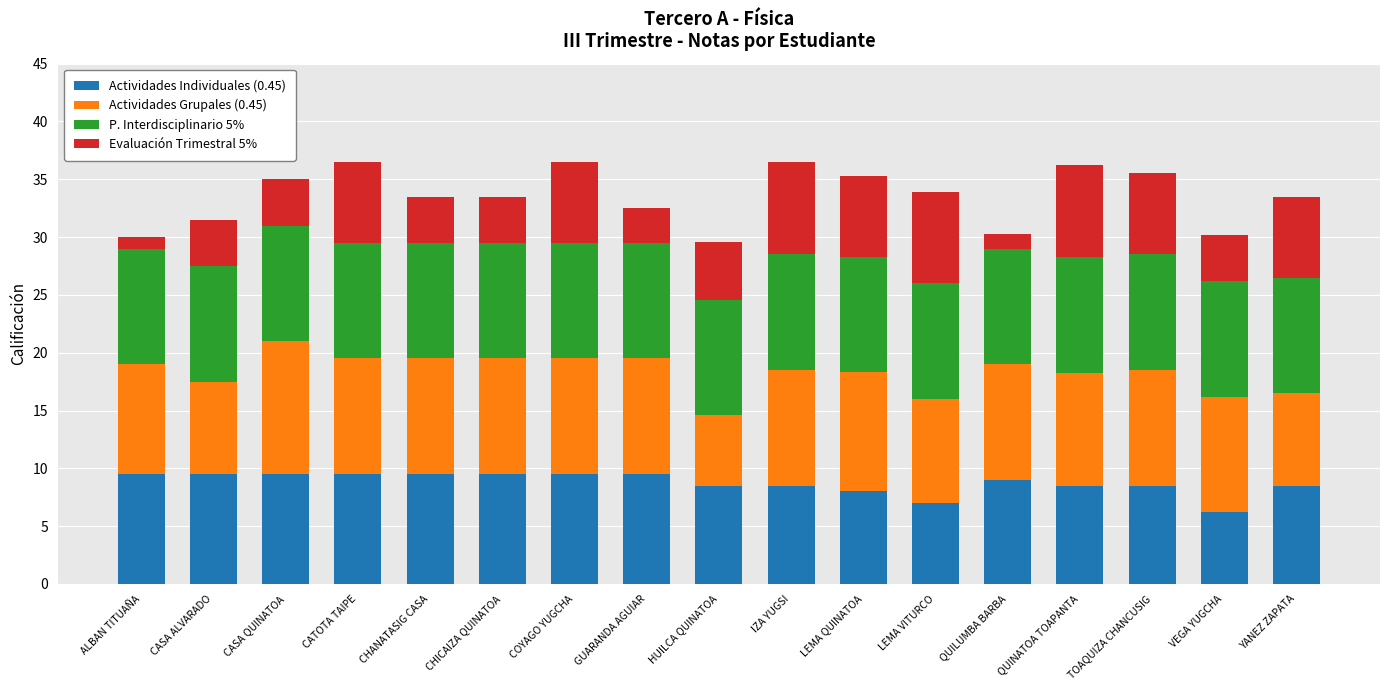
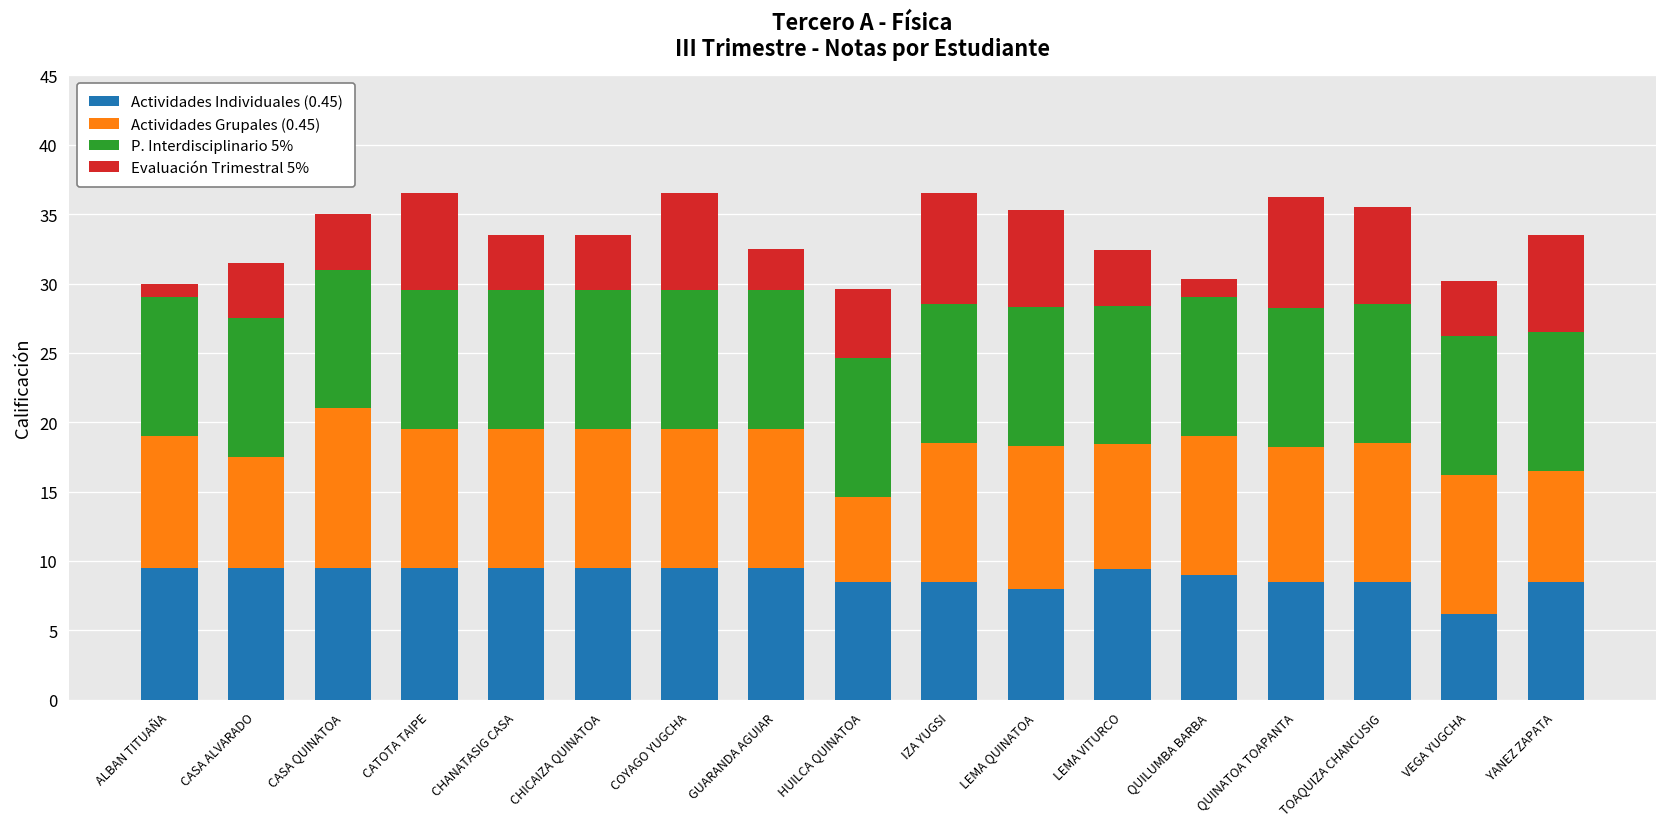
Actividades Individuales (0.45), LEMA VITURCO: 7.0 -> 9.4
Evaluación Trimestral 5%, LEMA VITURCO: 7.9 -> 4.0
